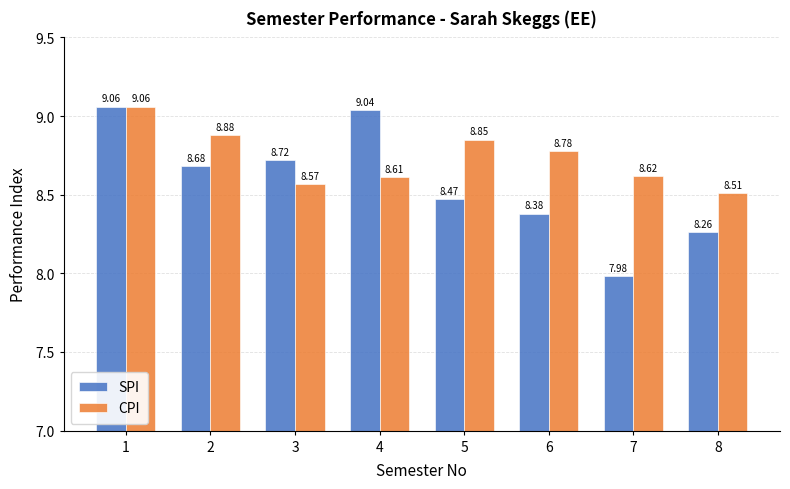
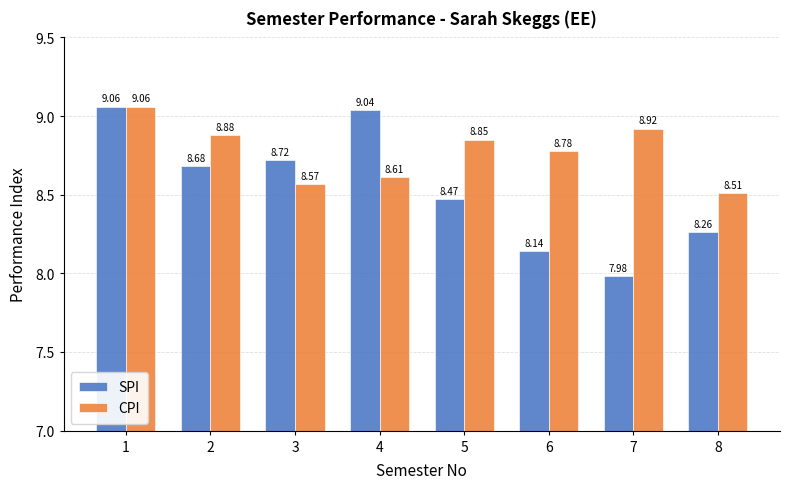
SPI, 6: 8.38 -> 8.14
CPI, 7: 8.62 -> 8.92
